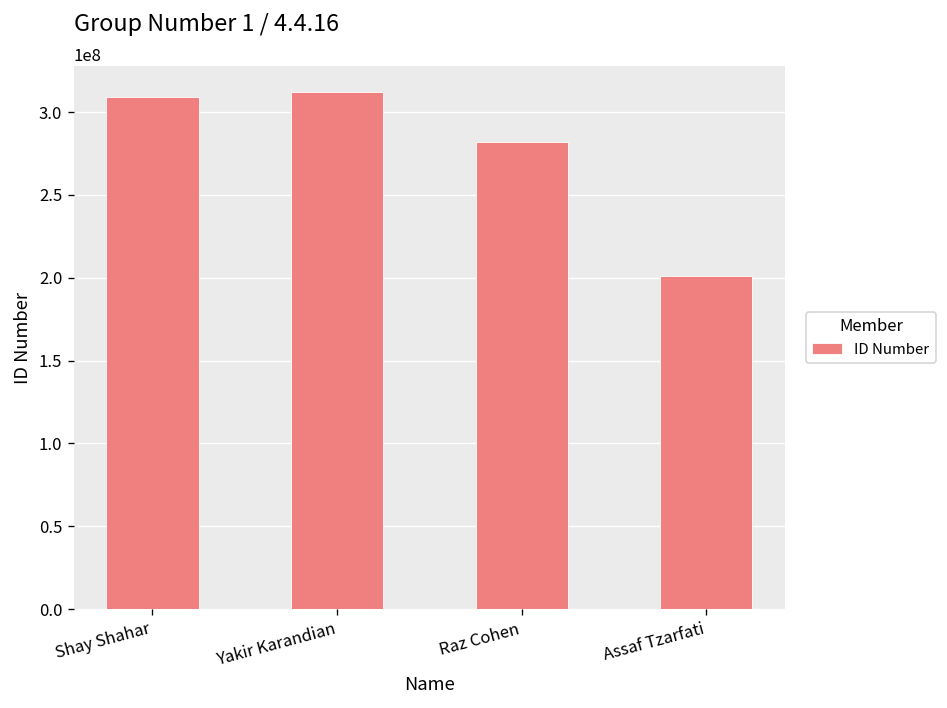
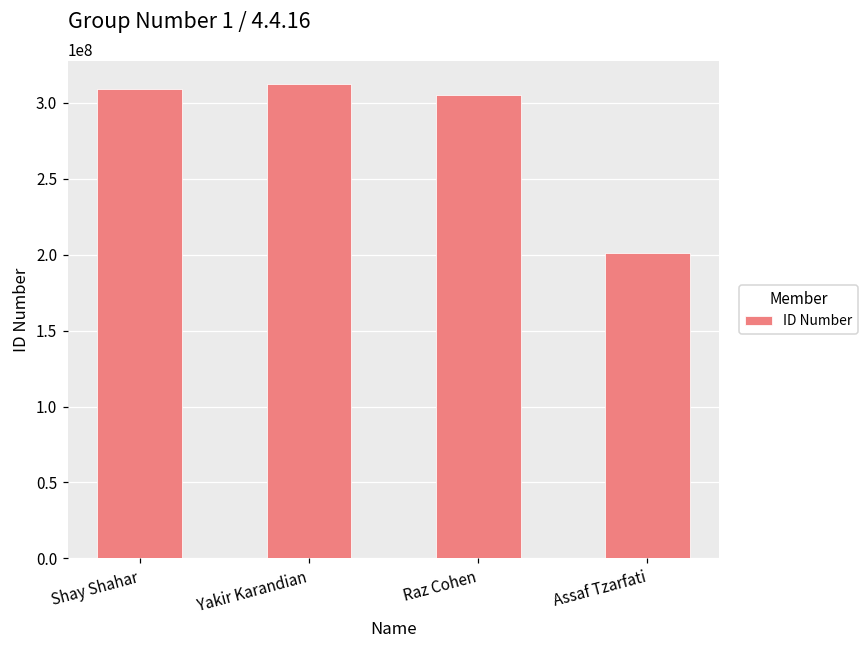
Raz Cohen: 282000000 -> 305000000
